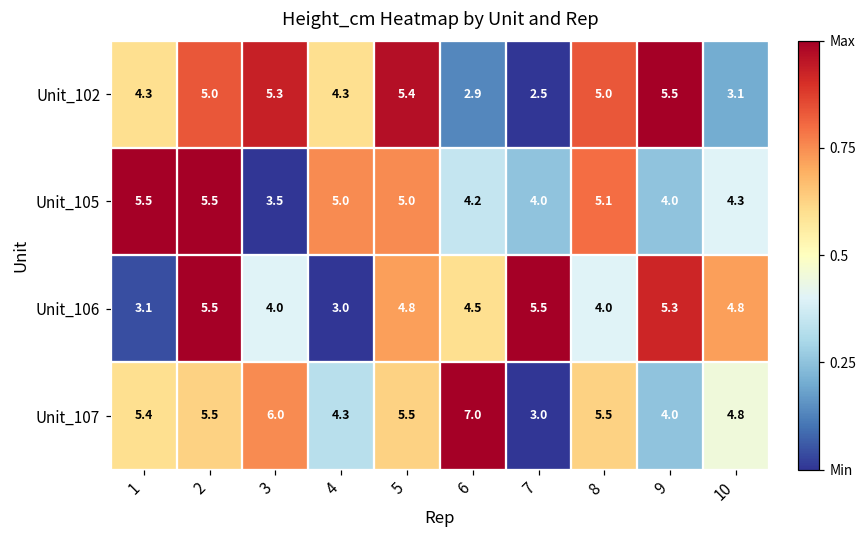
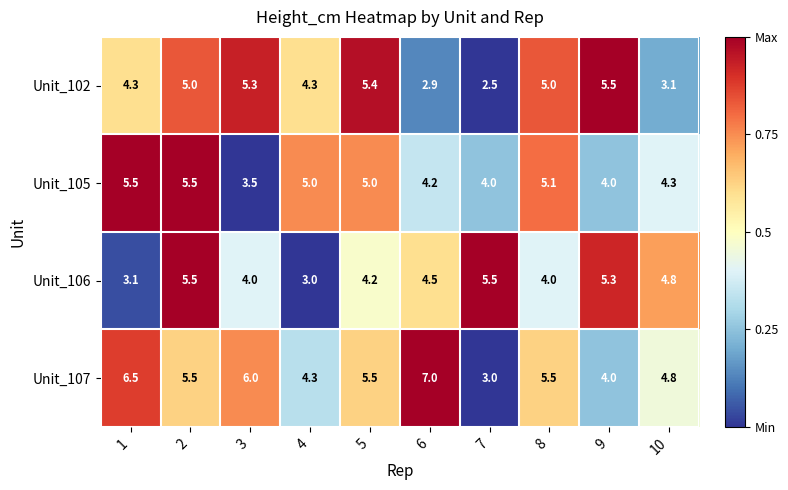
Unit_106, 5: 4.8 -> 4.2
Unit_107, 1: 5.4 -> 6.5
